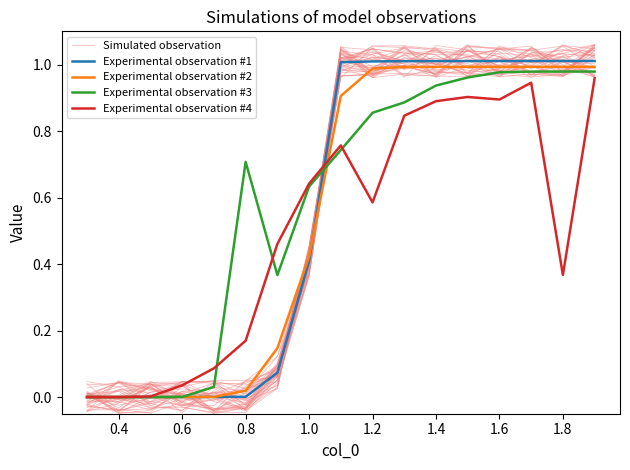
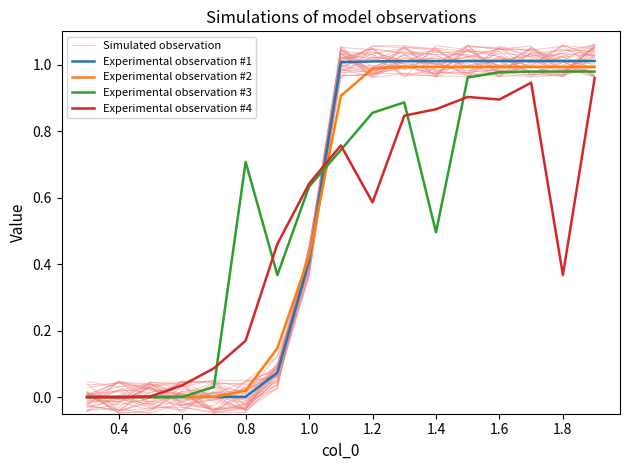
Experimental observation #3, 1.4: 0.94 -> 0.50
Experimental observation #4, 1.4: 0.89 -> 0.87
